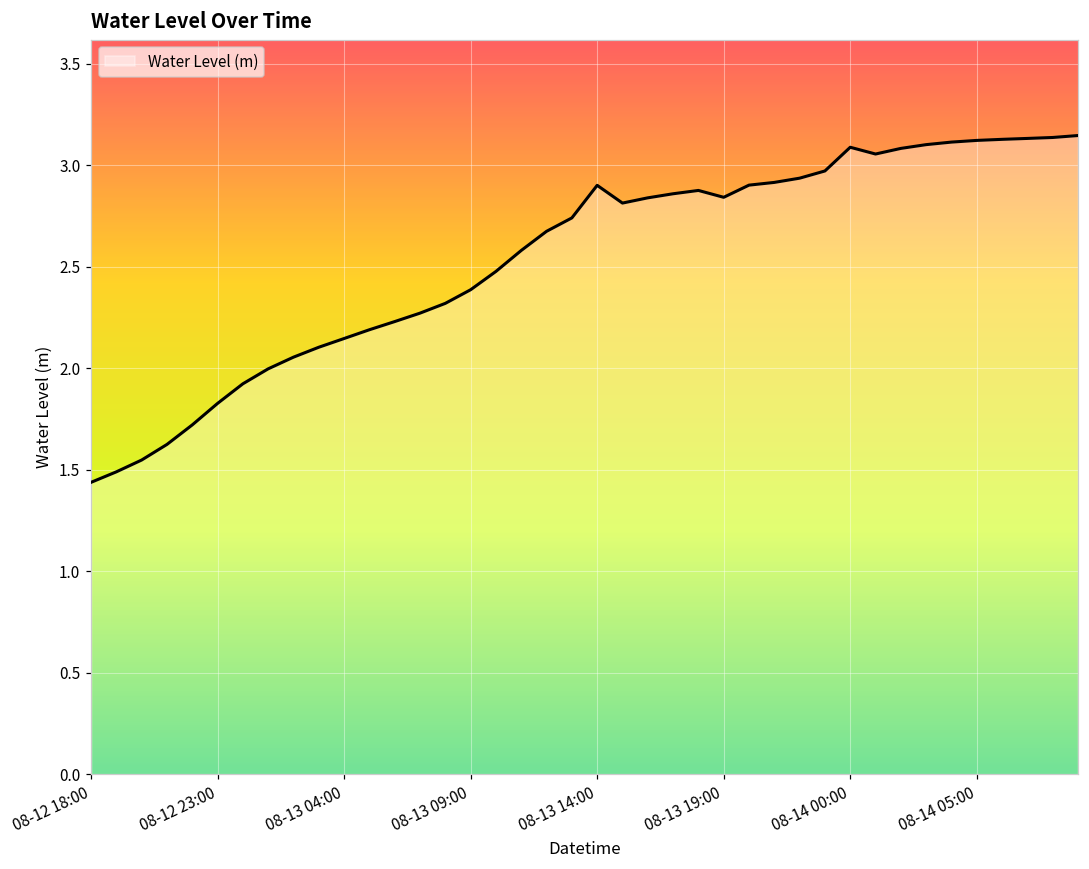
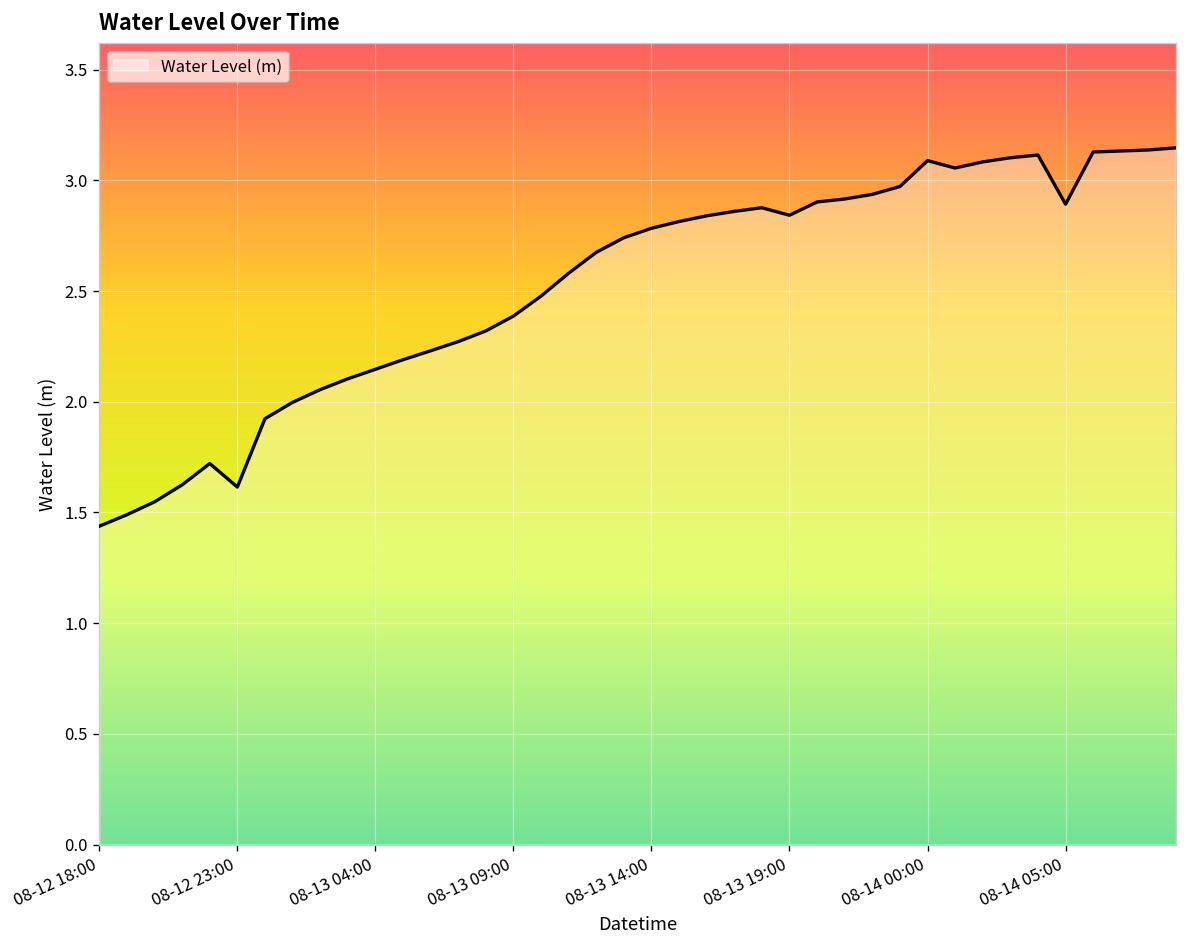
08-12 23:00: 1.83 -> 1.61
08-13 14:00: 2.90 -> 2.78
08-14 05:00: 3.12 -> 2.89
